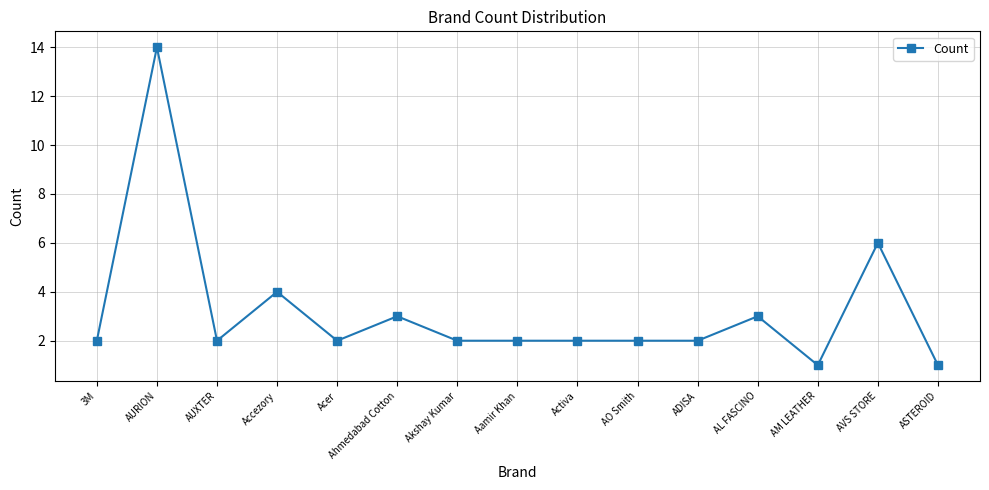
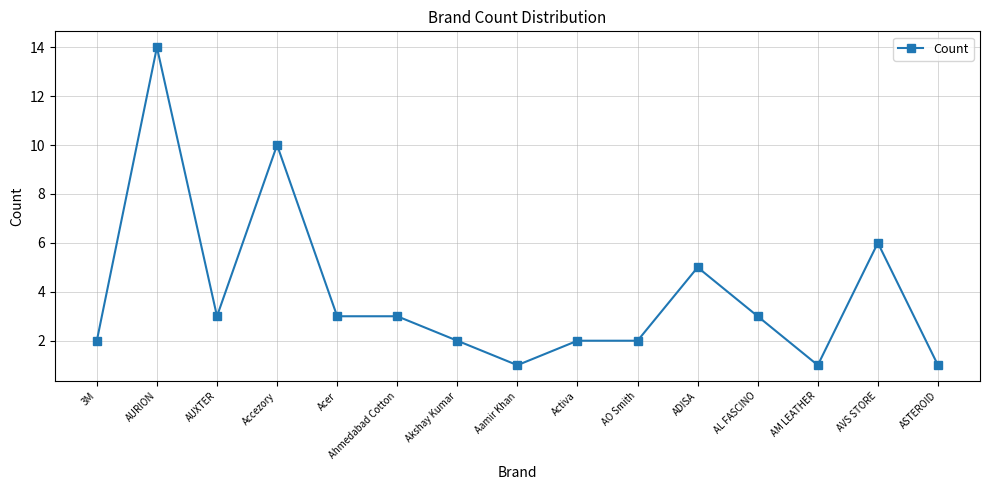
AUXTER: 2 -> 3
Accezory: 4 -> 10
Acer: 2 -> 3
Aamir Khan: 2 -> 1
ADISA: 2 -> 5
